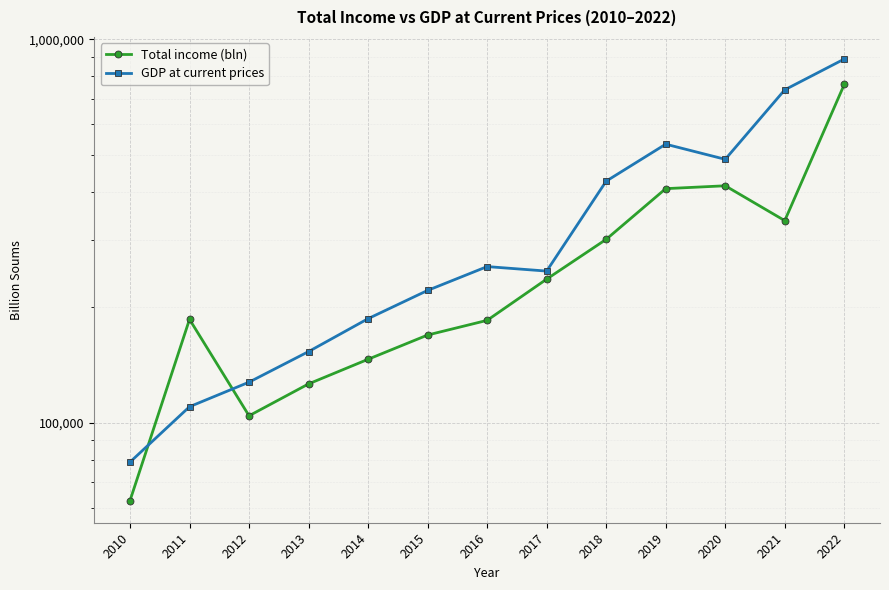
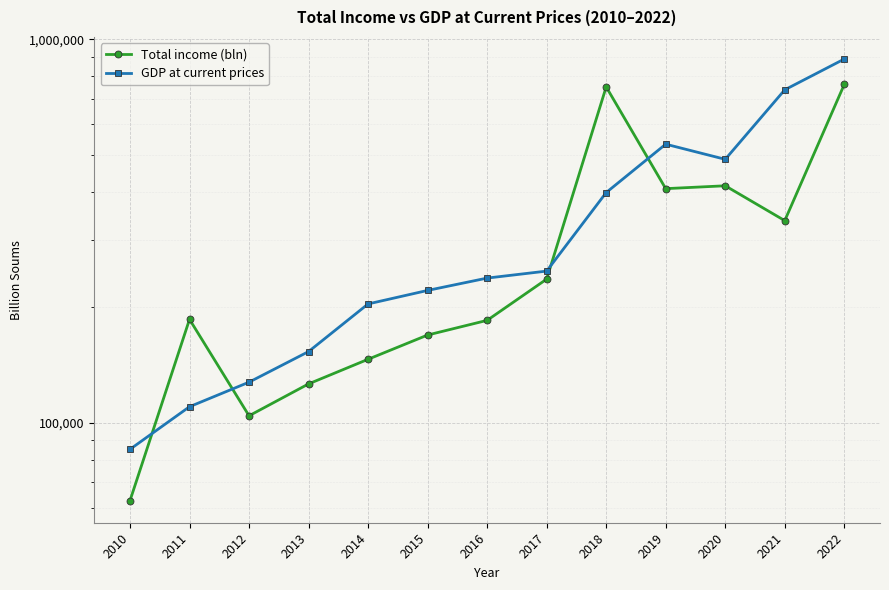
GDP at current prices, 2010: 79,000 -> 85,000
GDP at current prices, 2014: 190,000 -> 200,000
GDP at current prices, 2016: 260,000 -> 240,000
Total income (bln), 2018: 300,000 -> 750,000
GDP at current prices, 2018: 430,000 -> 400,000
